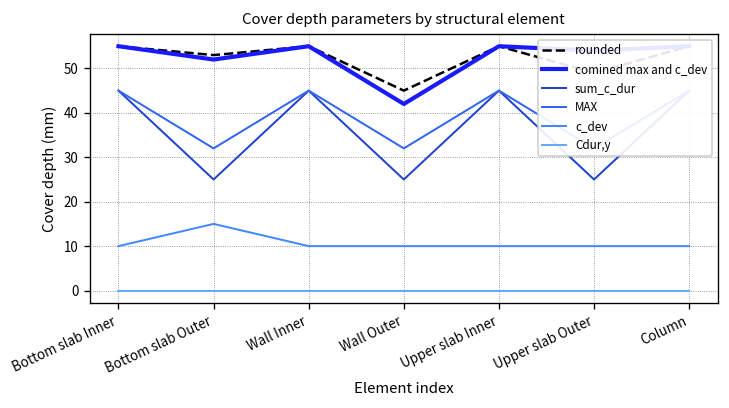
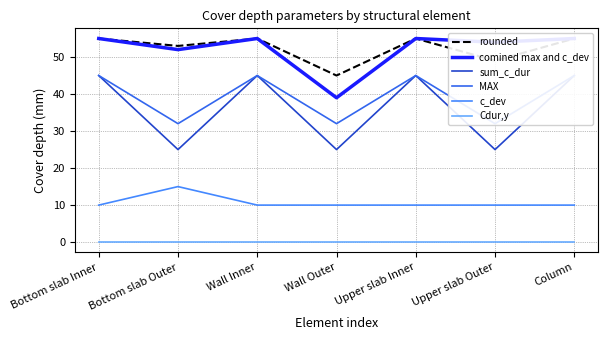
comined max and c_dev, Wall Outer: 42 -> 39
